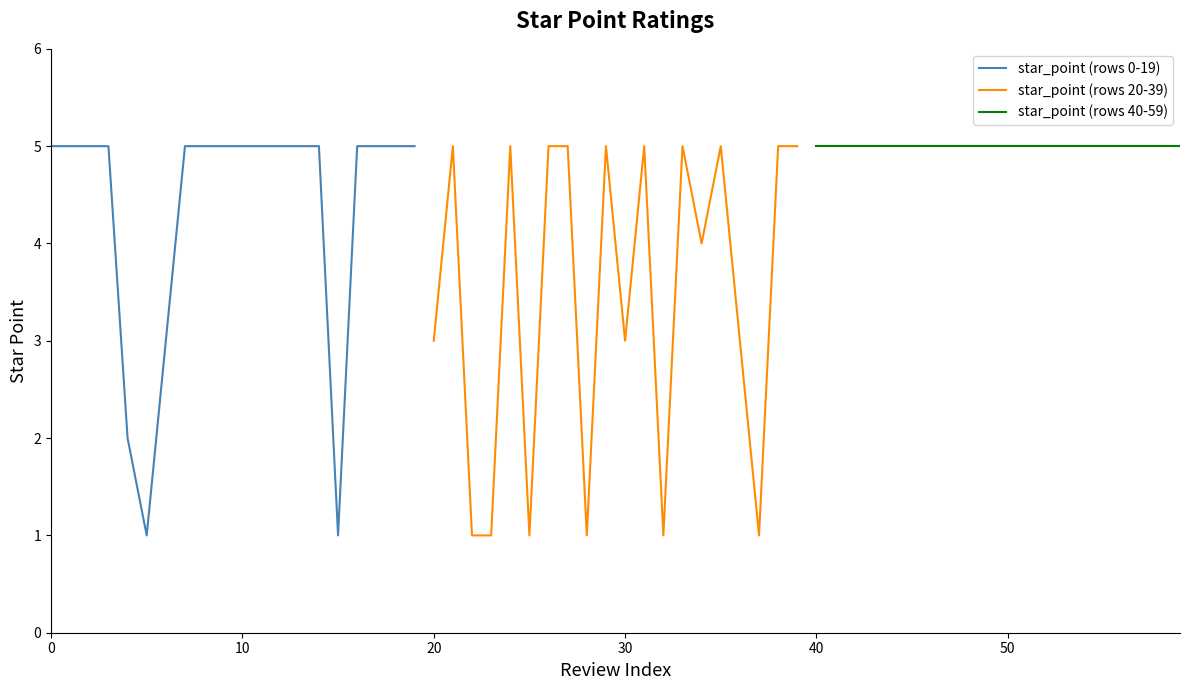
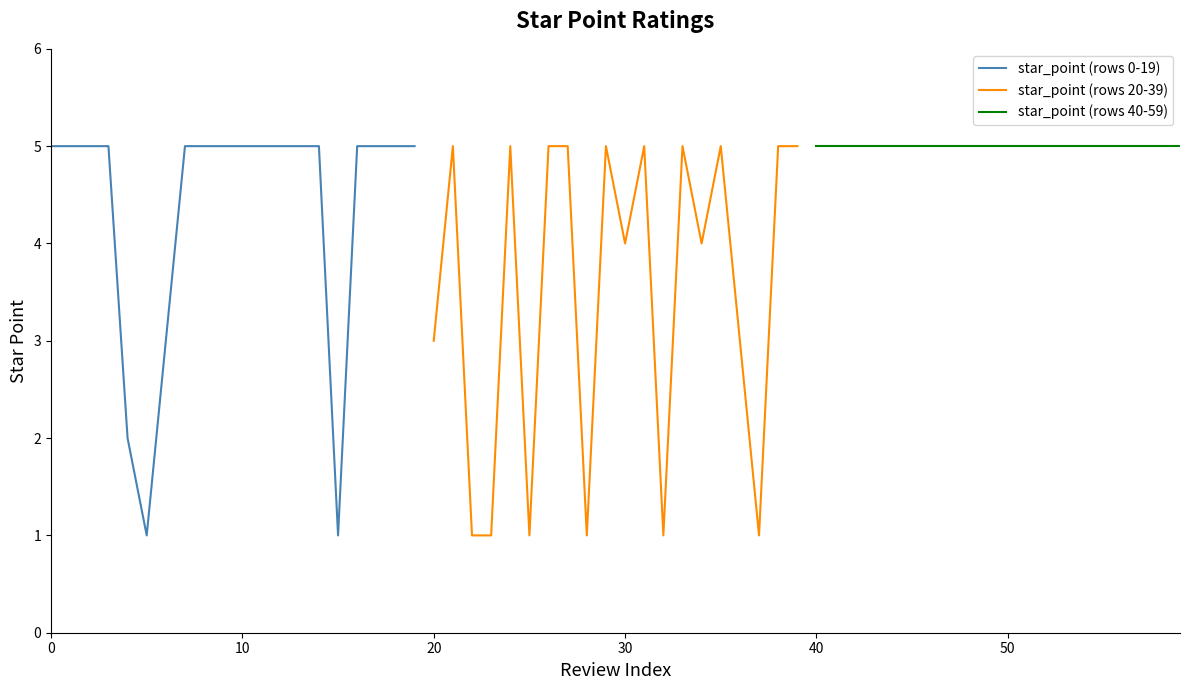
star_point (rows 20-39), 30: 3 -> 4
